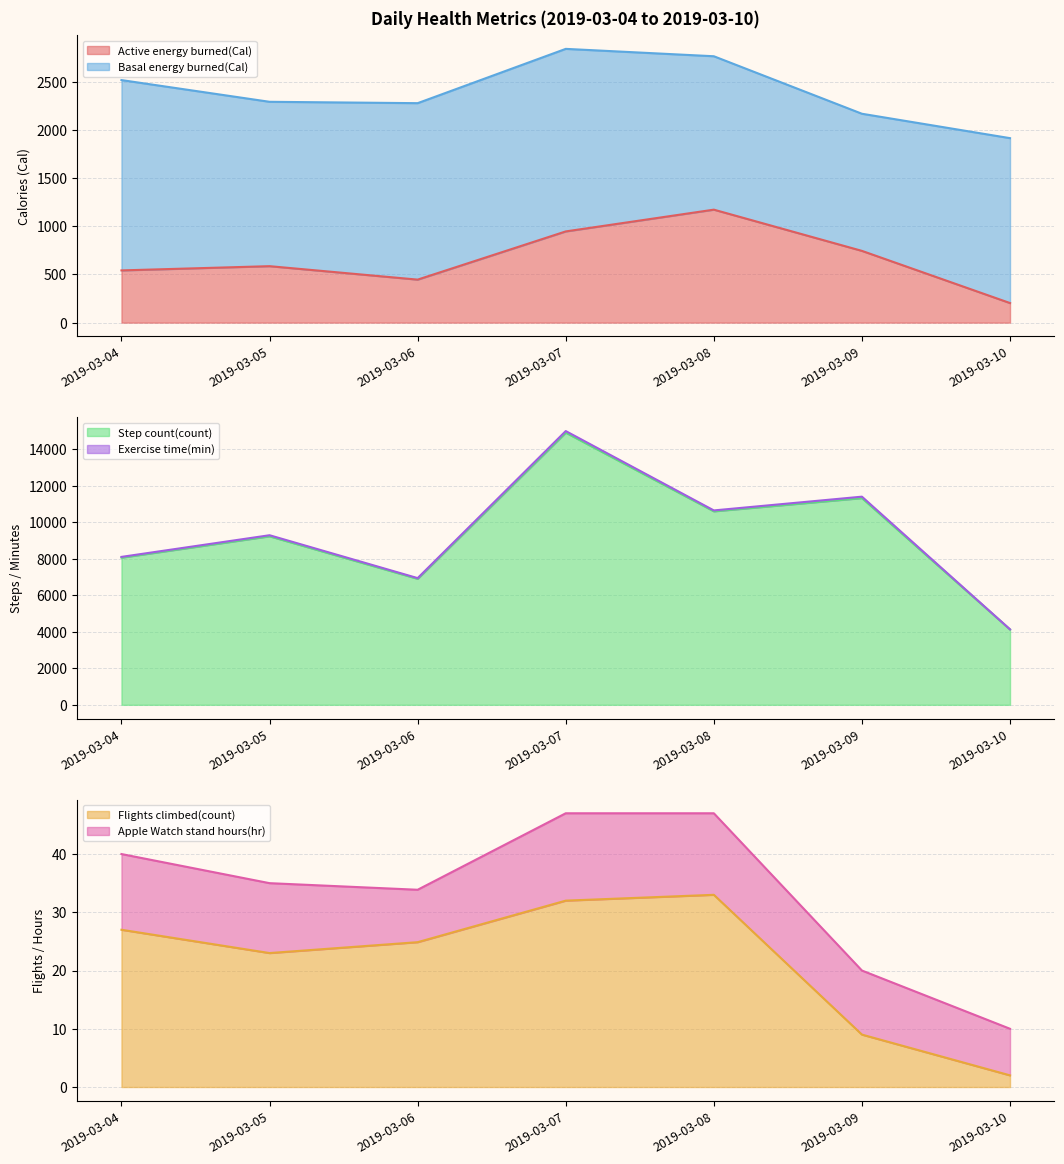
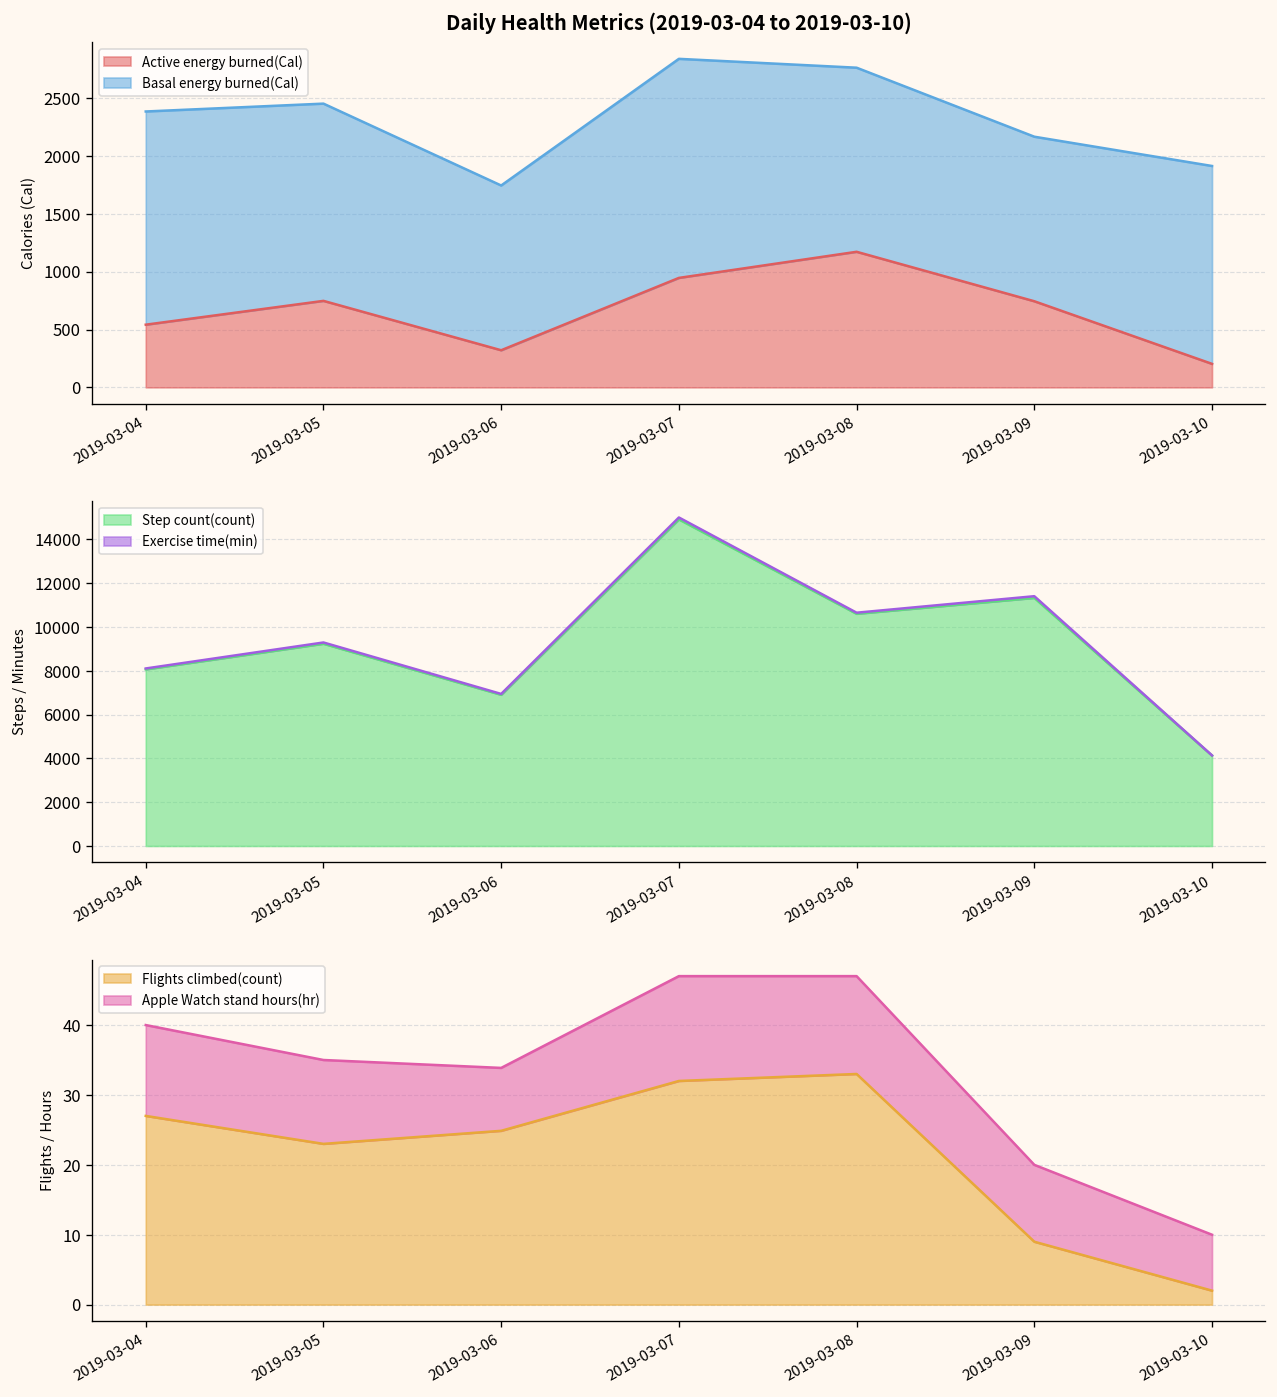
Daily Health Metrics (2019-03-04 to 2019-03-10), Basal energy burned(Cal), 2019-03-04: 2000 -> 1800
Daily Health Metrics (2019-03-04 to 2019-03-10), Active energy burned(Cal), 2019-03-05: 600 -> 700
Daily Health Metrics (2019-03-04 to 2019-03-10), Active energy burned(Cal), 2019-03-06: 400 -> 300
Daily Health Metrics (2019-03-04 to 2019-03-10), Basal energy burned(Cal), 2019-03-06: 1800 -> 1400
